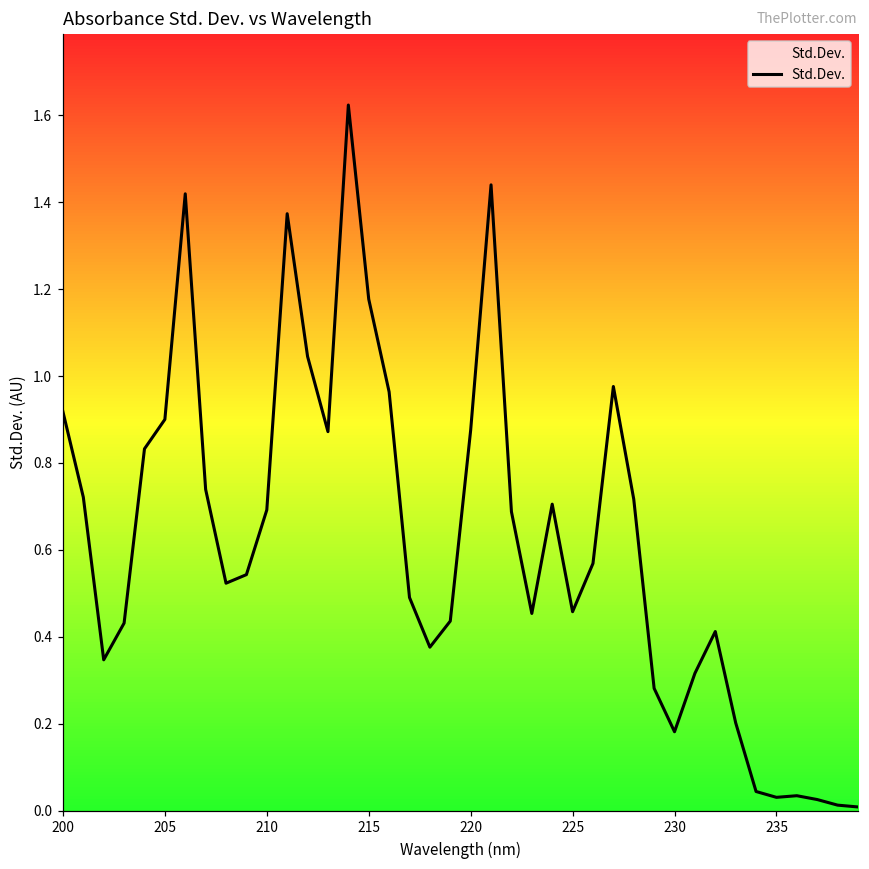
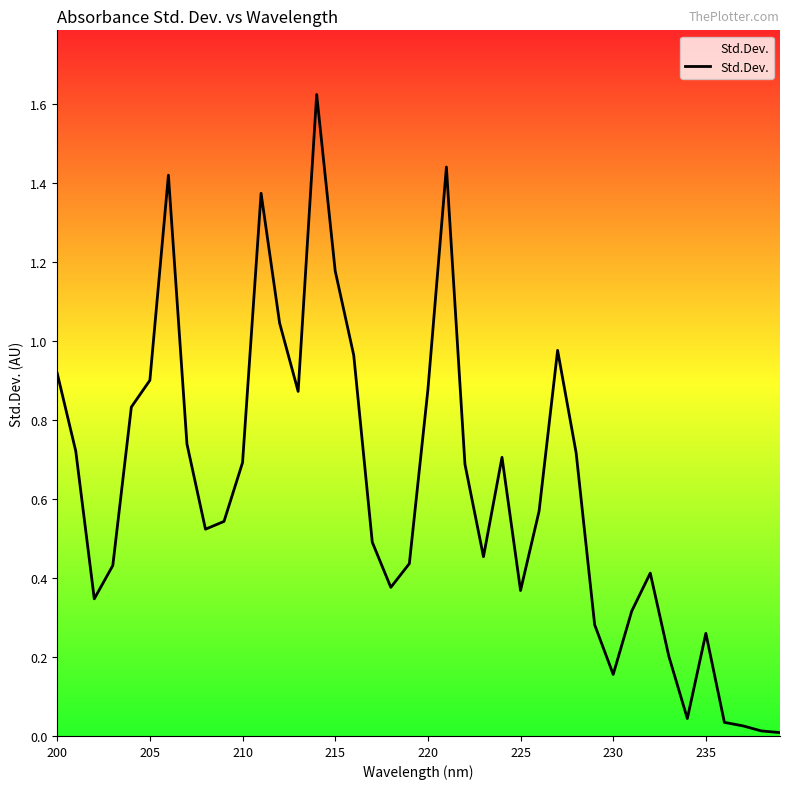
225: 0.46 -> 0.37
230: 0.18 -> 0.16
235: 0.03 -> 0.26
